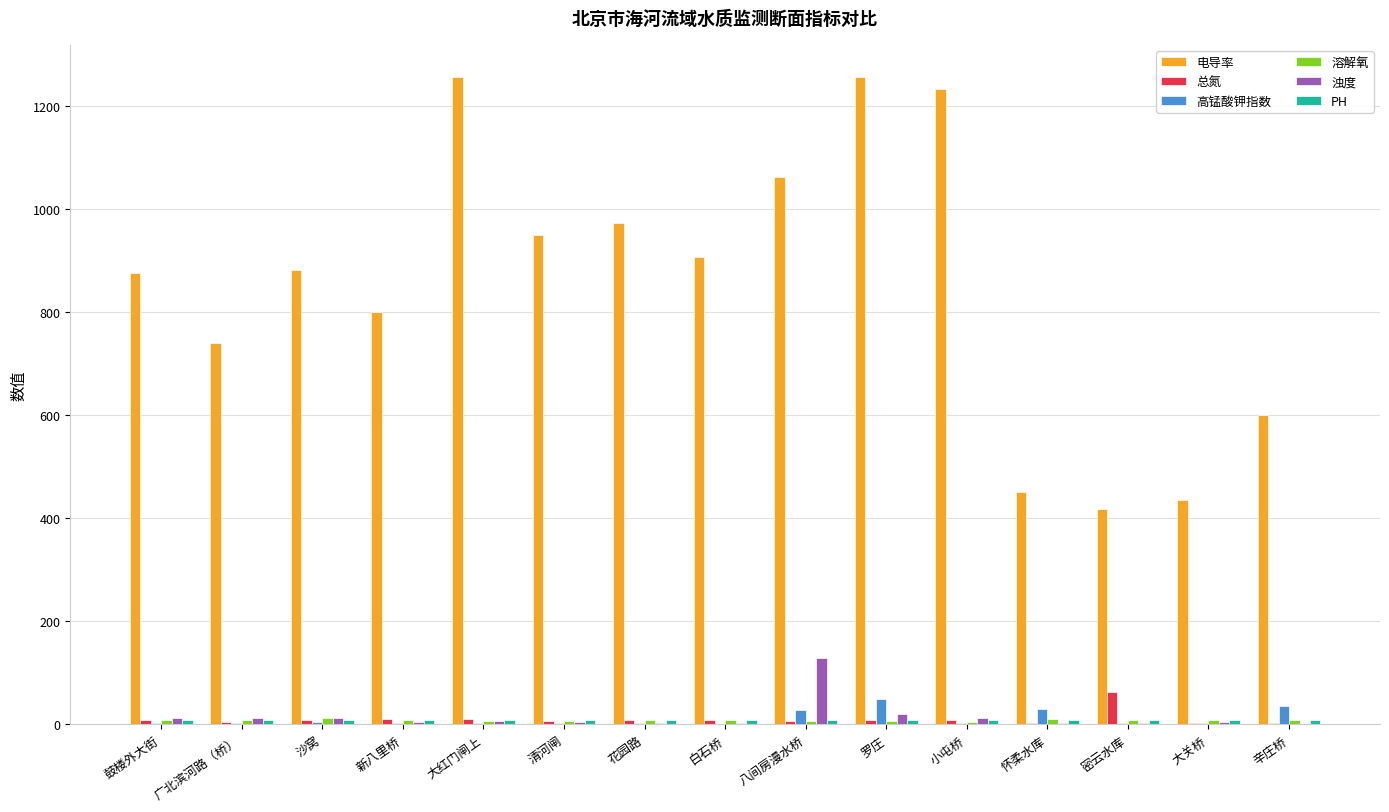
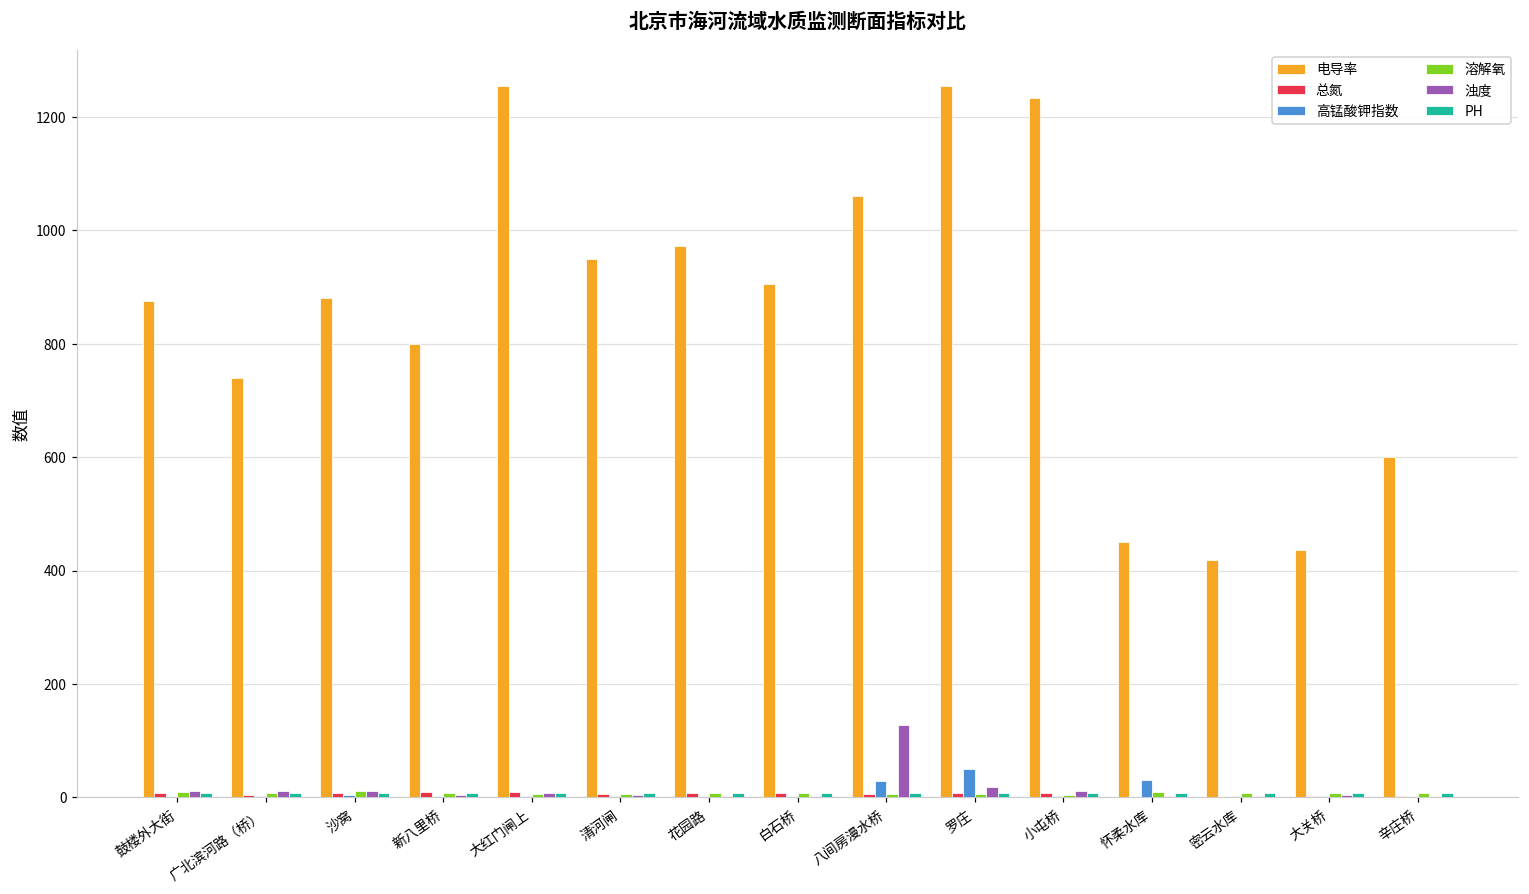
总氮, 密云水库: 60 -> 0
高锰酸钾指数, 辛庄桥: 30 -> 0
